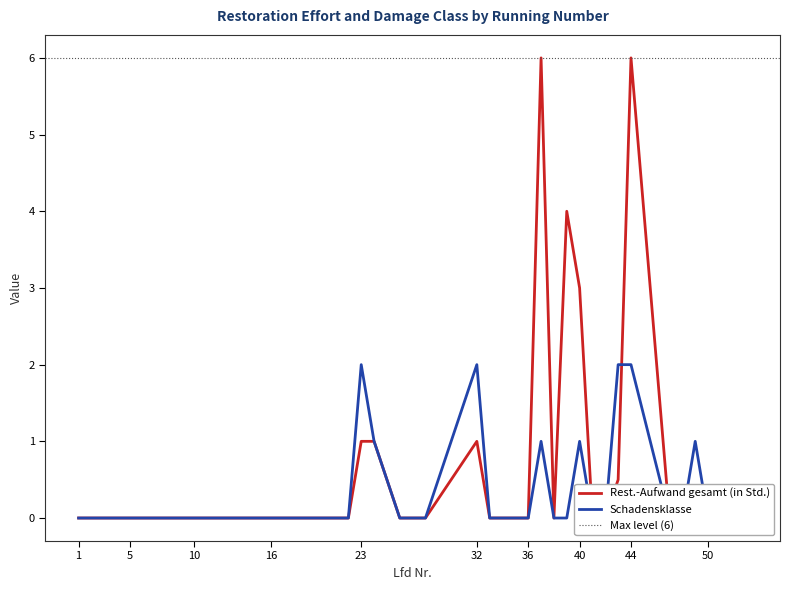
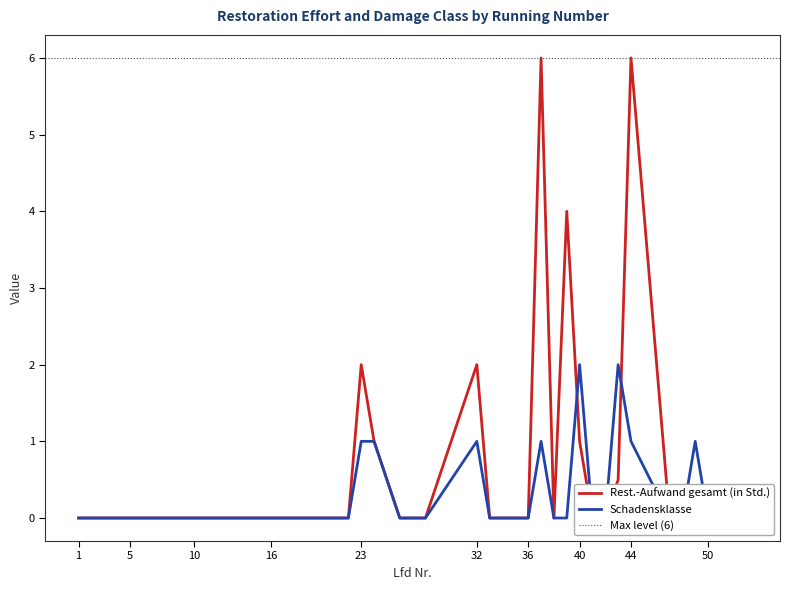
Rest.-Aufwand gesamt (in Std.), 23: 1 -> 2
Schadensklasse, 23: 2 -> 1
Rest.-Aufwand gesamt (in Std.), 32: 1 -> 2
Schadensklasse, 32: 2 -> 1
Rest.-Aufwand gesamt (in Std.), 40: 3 -> 1
Schadensklasse, 40: 1 -> 2
Schadensklasse, 44: 2 -> 1
